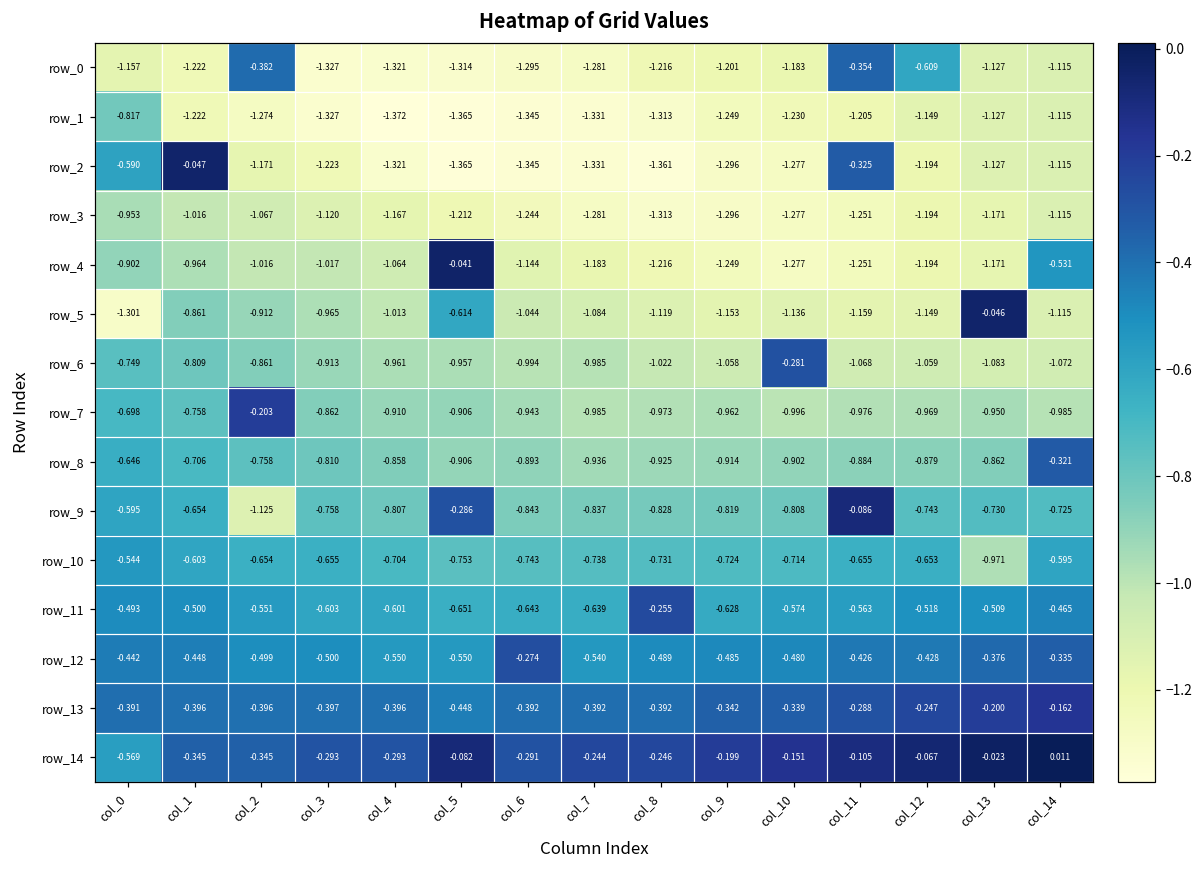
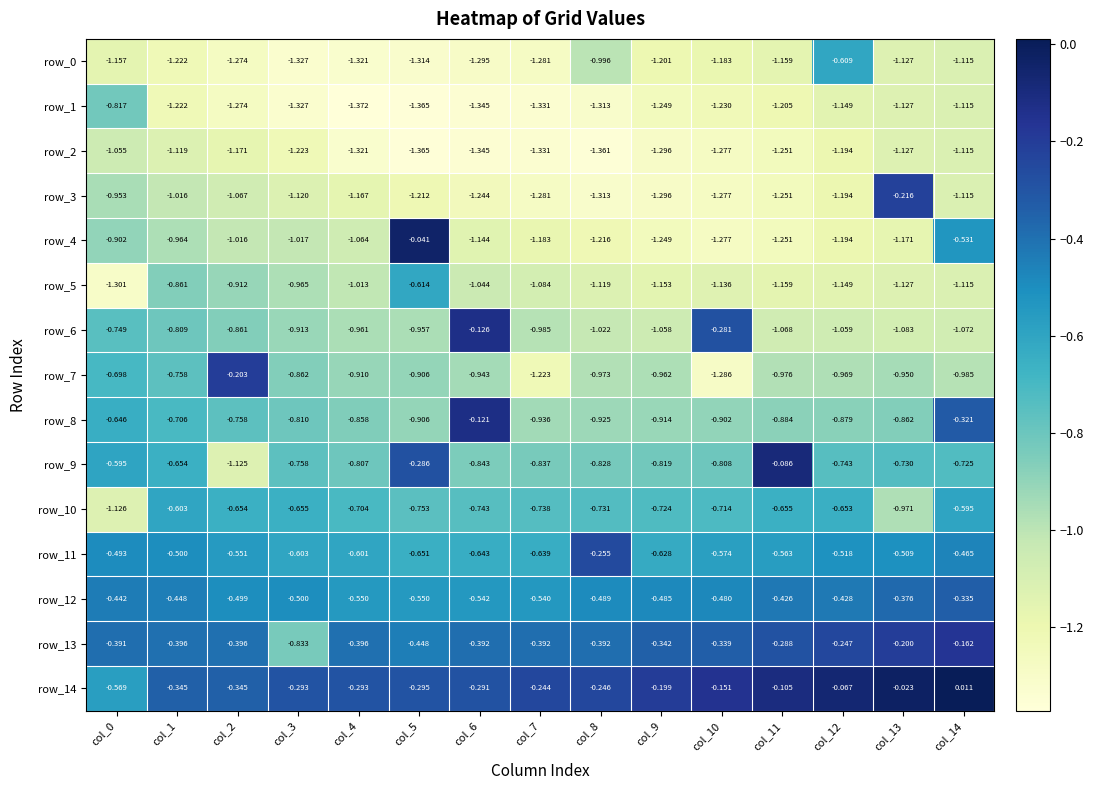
row_0, col_2: -0.382 -> -1.274
row_0, col_8: -1.216 -> -0.996
row_0, col_11: -0.354 -> -1.159
row_2, col_0: -0.590 -> -1.055
row_2, col_1: -0.047 -> -1.119
row_2, col_11: -0.325 -> -1.251
row_3, col_13: -1.171 -> -0.216
row_5, col_13: -0.046 -> -1.127
row_6, col_6: -0.994 -> -0.126
row_7, col_7: -0.985 -> -1.223
row_7, col_10: -0.996 -> -1.286
row_8, col_6: -0.893 -> -0.121
row_10, col_0: -0.544 -> -1.126
row_12, col_6: -0.274 -> -0.542
row_13, col_3: -0.397 -> -0.833
row_14, col_5: -0.082 -> -0.295
